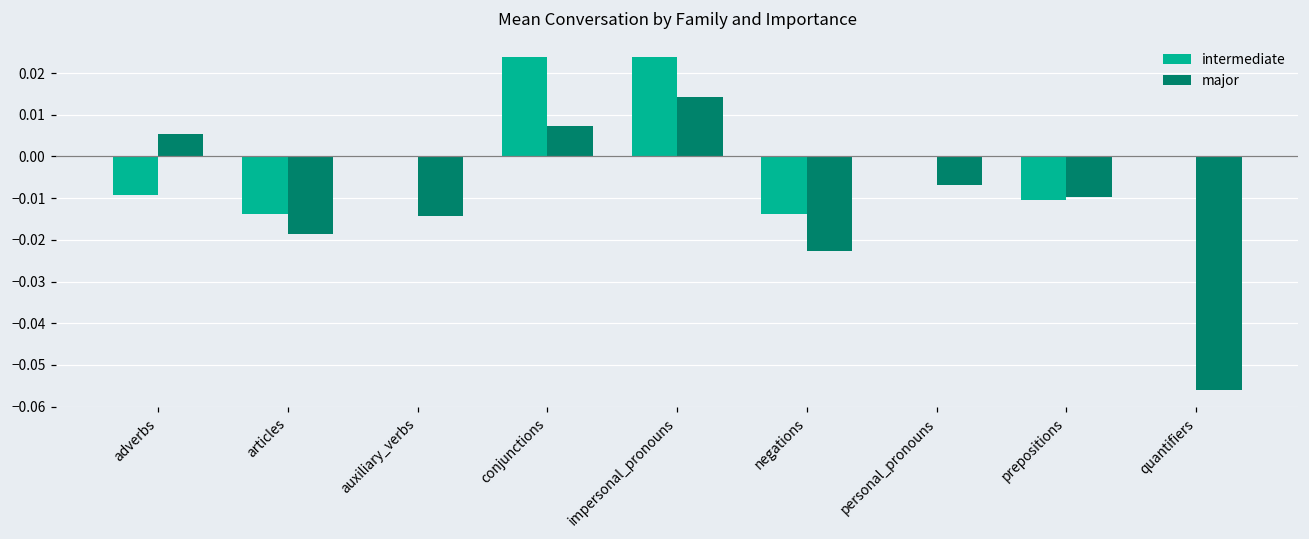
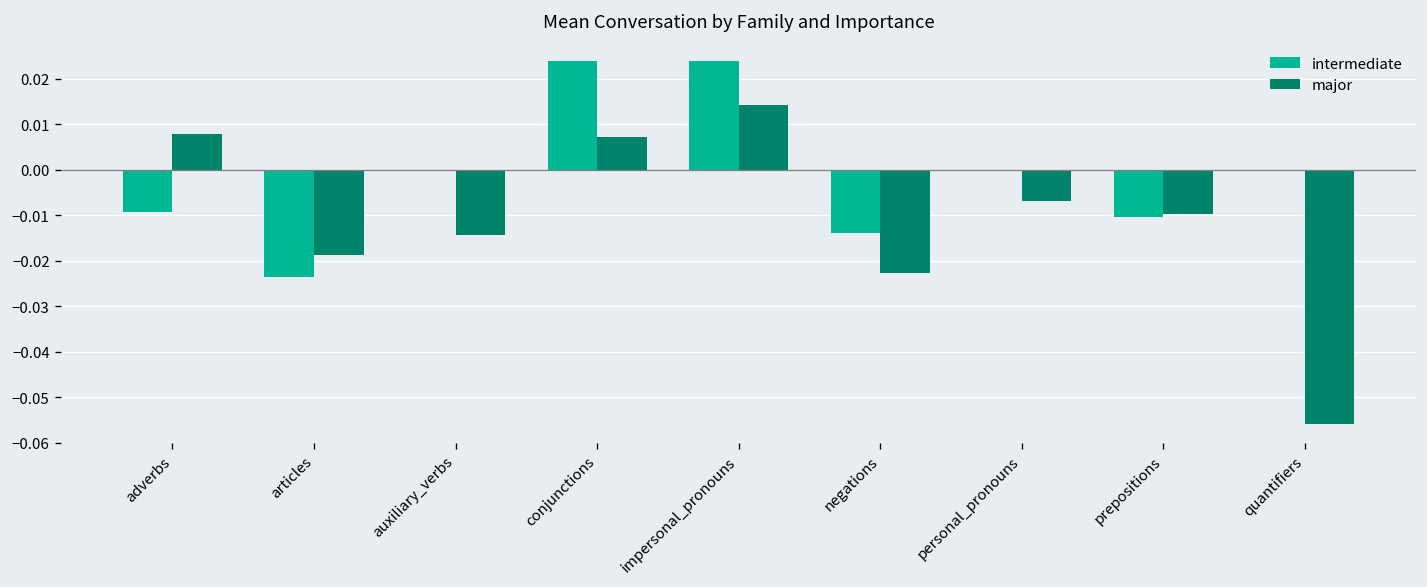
major, adverbs: 0.005 -> 0.008
intermediate, articles: -0.014 -> -0.024
